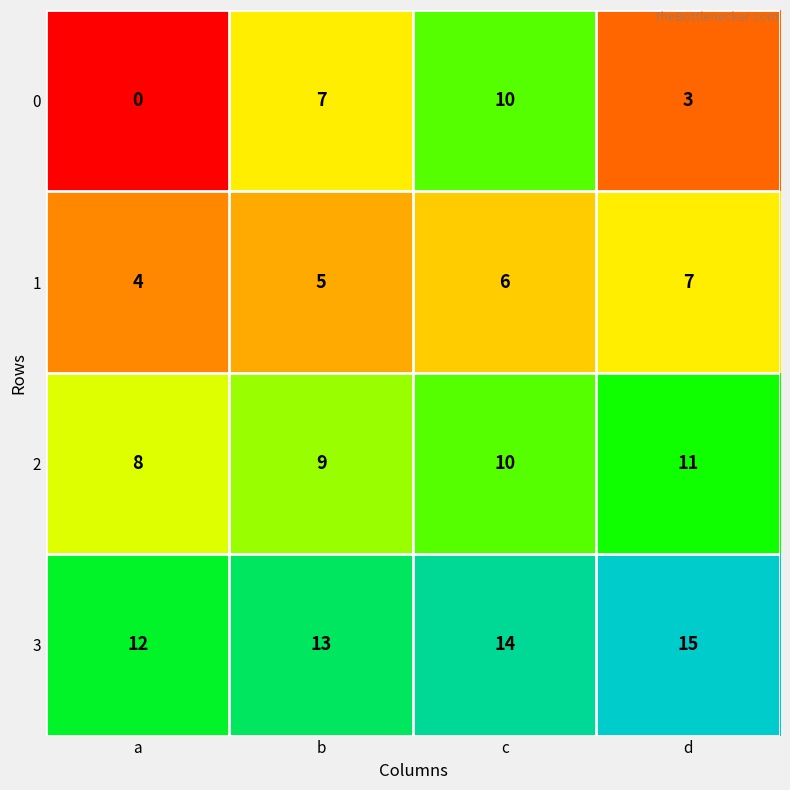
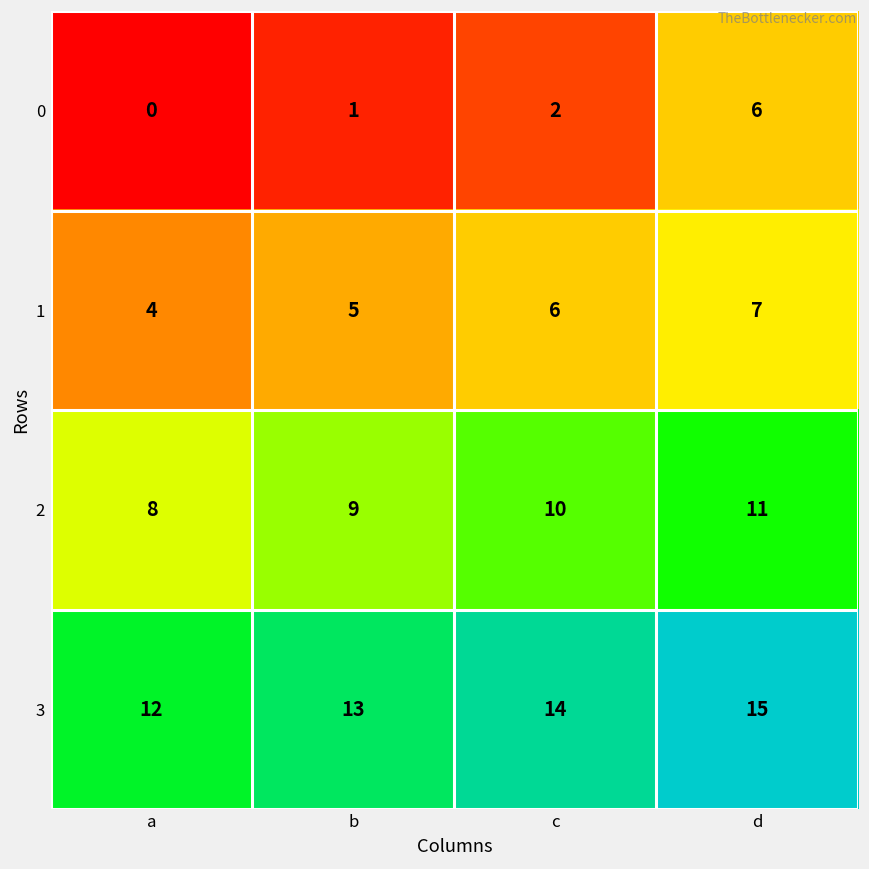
0, b: 7 -> 1
0, c: 10 -> 2
0, d: 3 -> 6
